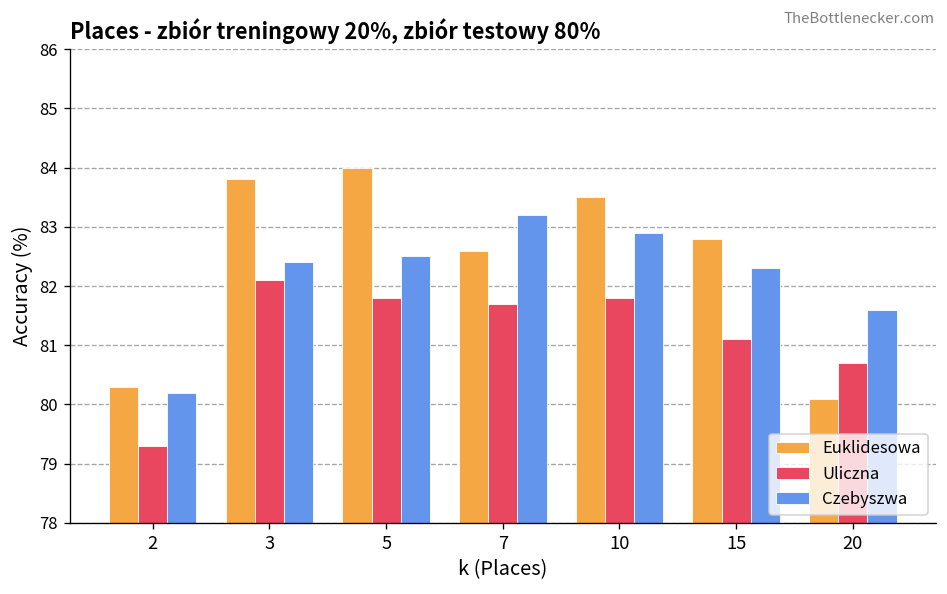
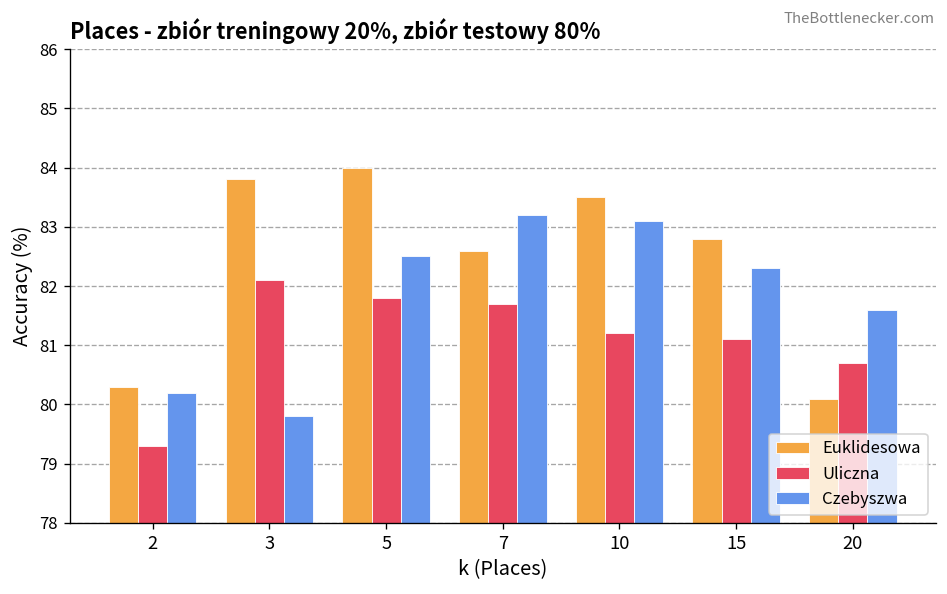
Czebyszwa, 3: 82.4 -> 79.8
Uliczna, 10: 81.8 -> 81.2
Czebyszwa, 10: 82.9 -> 83.1
